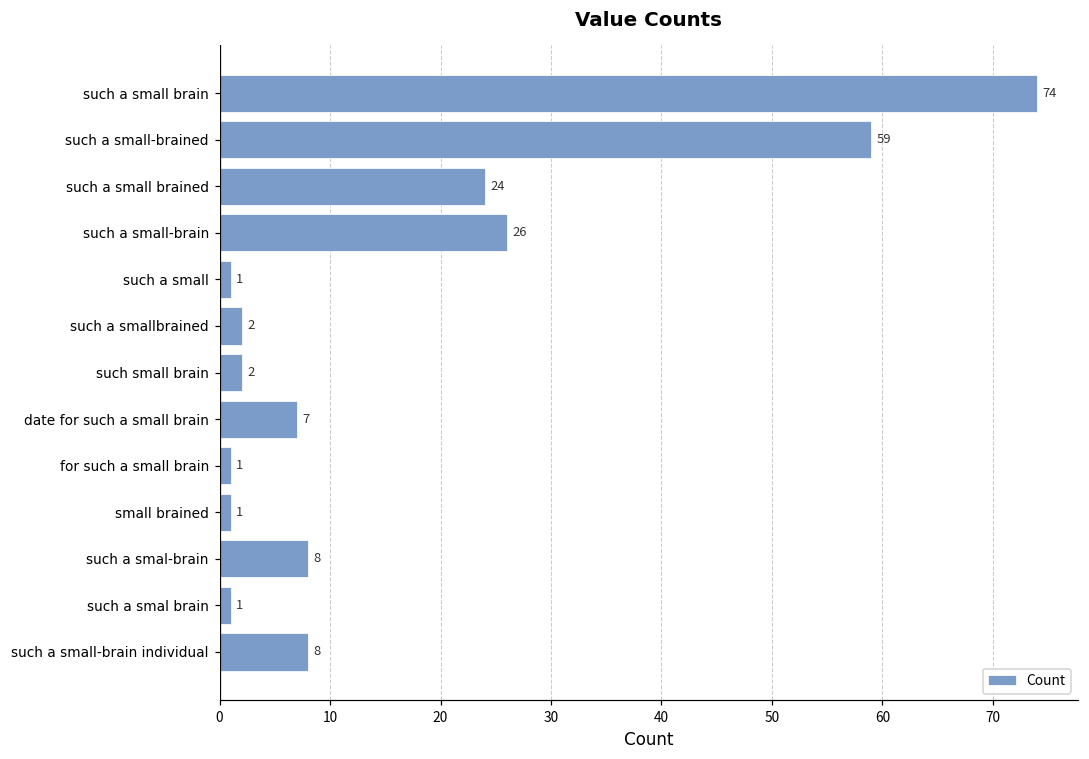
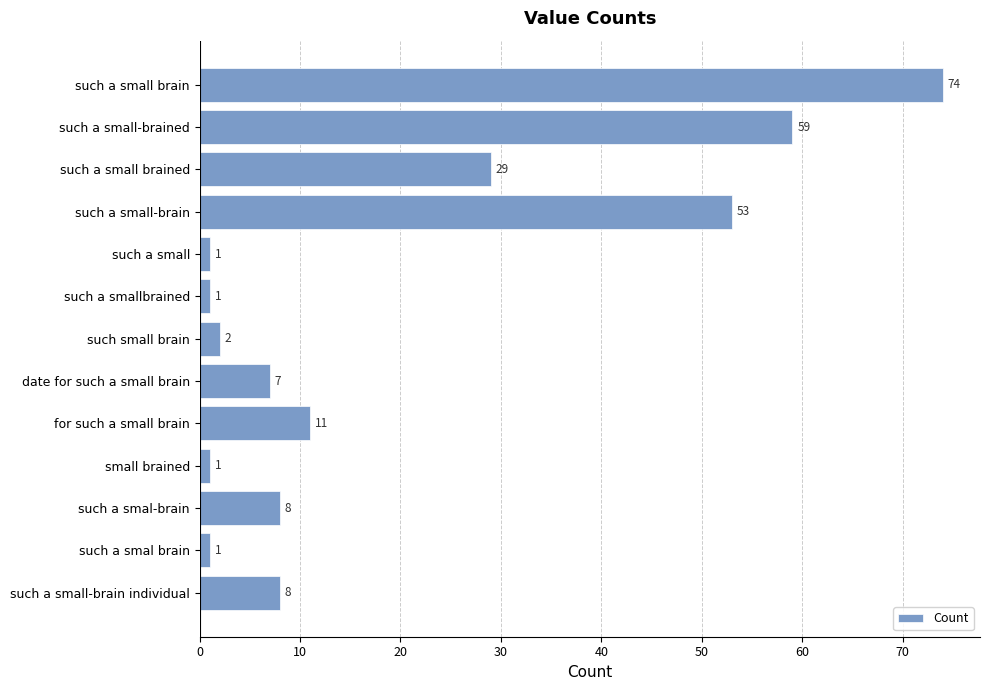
such a small brained: 24 -> 29
such a small-brain: 26 -> 53
such a smallbrained: 2 -> 1
for such a small brain: 1 -> 11
